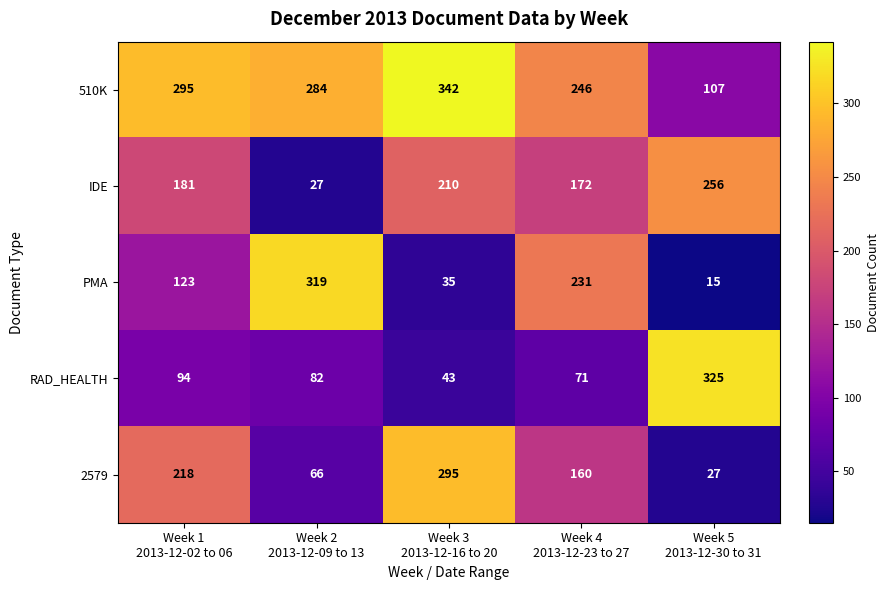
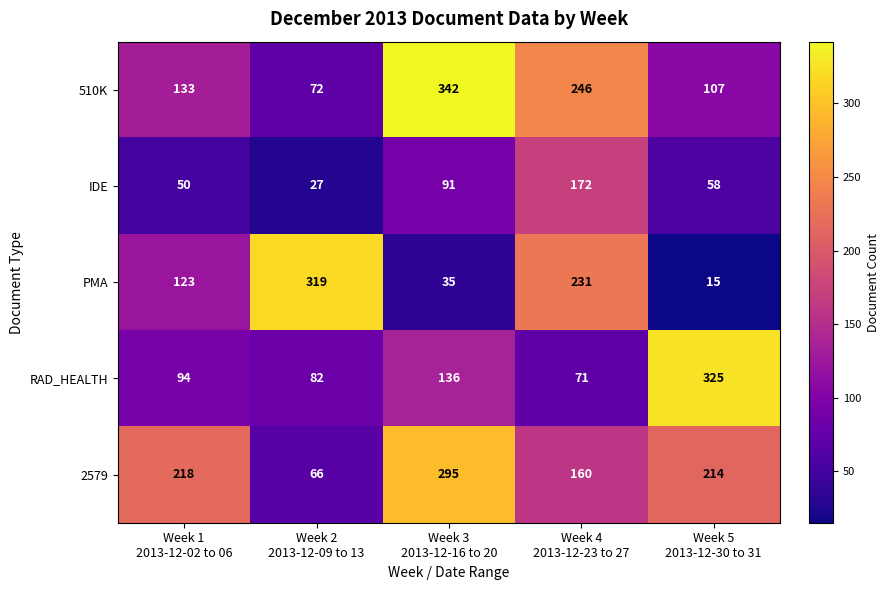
510K, Week 1 2013-12-02 to 06: 295 -> 133
510K, Week 2 2013-12-09 to 13: 284 -> 72
IDE, Week 1 2013-12-02 to 06: 181 -> 50
IDE, Week 3 2013-12-16 to 20: 210 -> 91
IDE, Week 5 2013-12-30 to 31: 256 -> 58
RAD_HEALTH, Week 3 2013-12-16 to 20: 43 -> 136
2579, Week 5 2013-12-30 to 31: 27 -> 214
